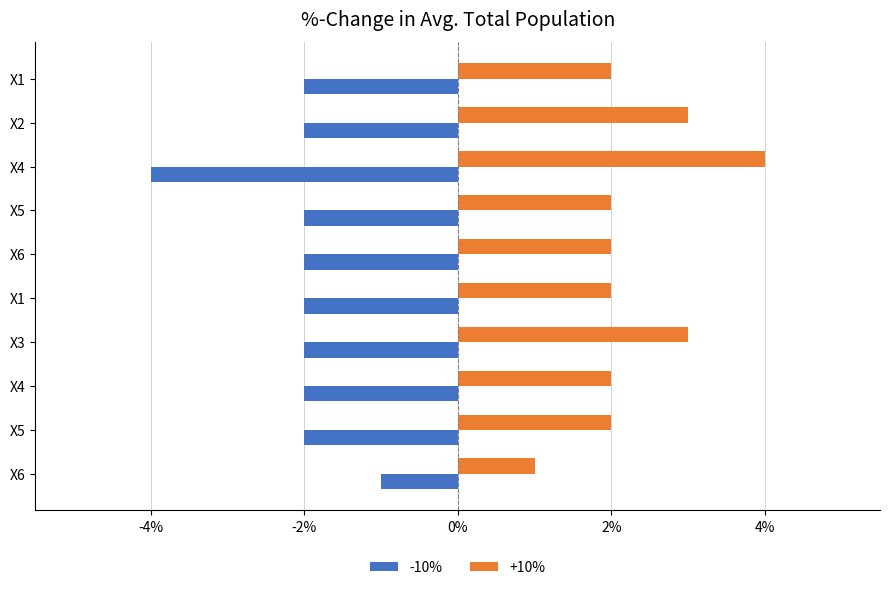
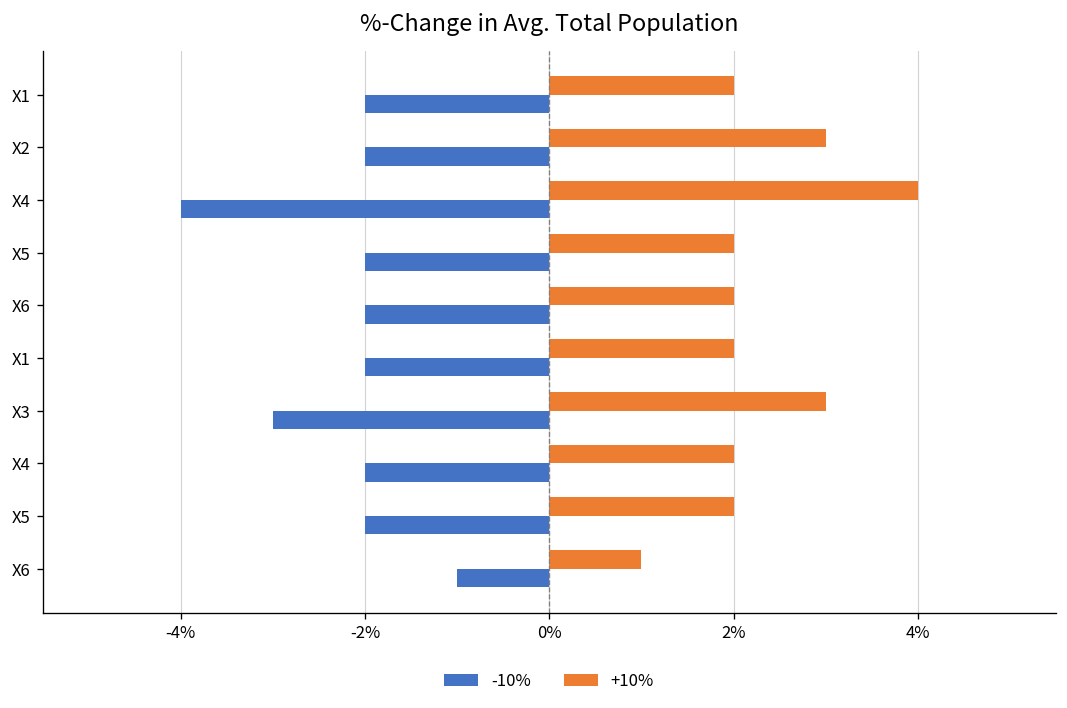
-10%, X3: -2.0% -> -3.0%
